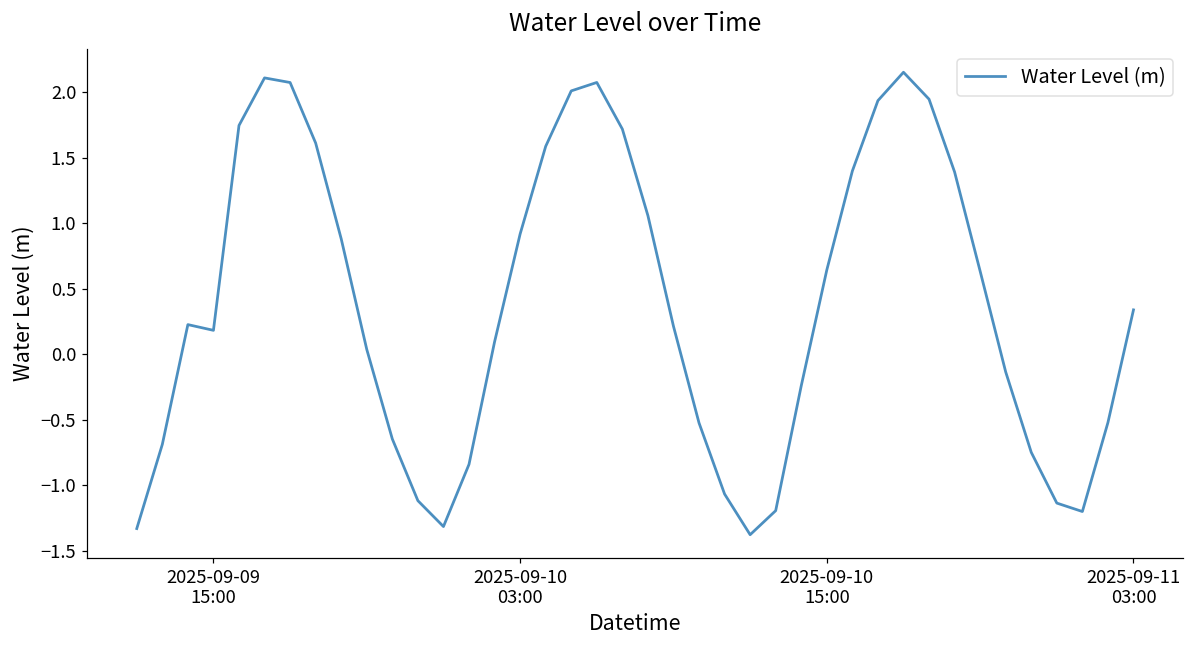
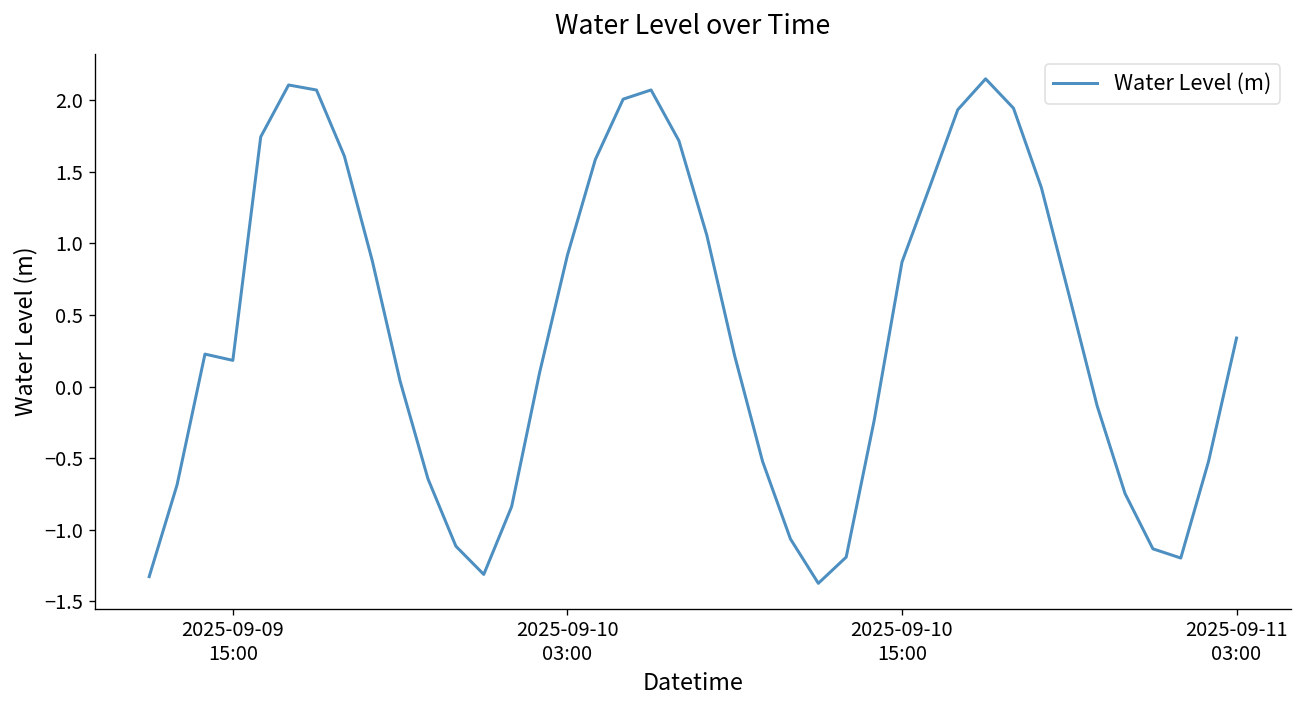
2025-09-10 15:00: 0.64 -> 0.87
